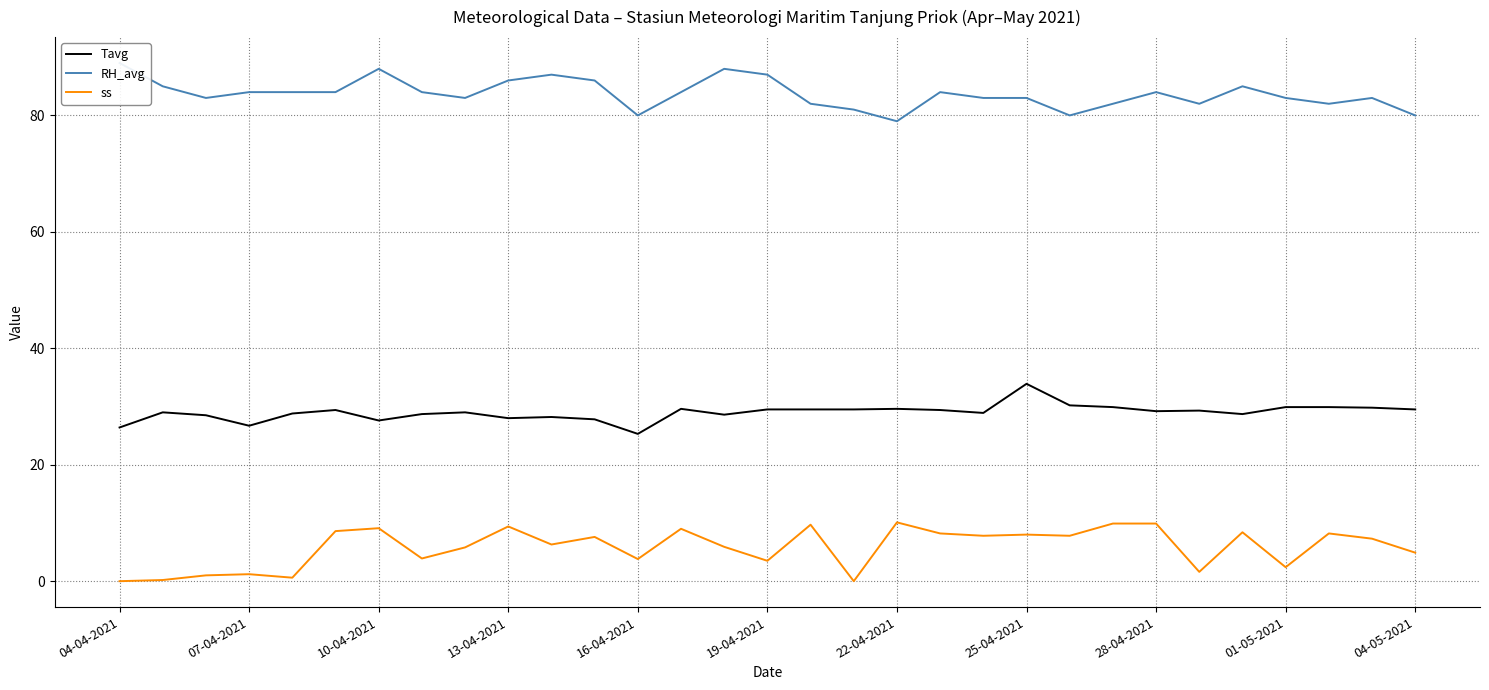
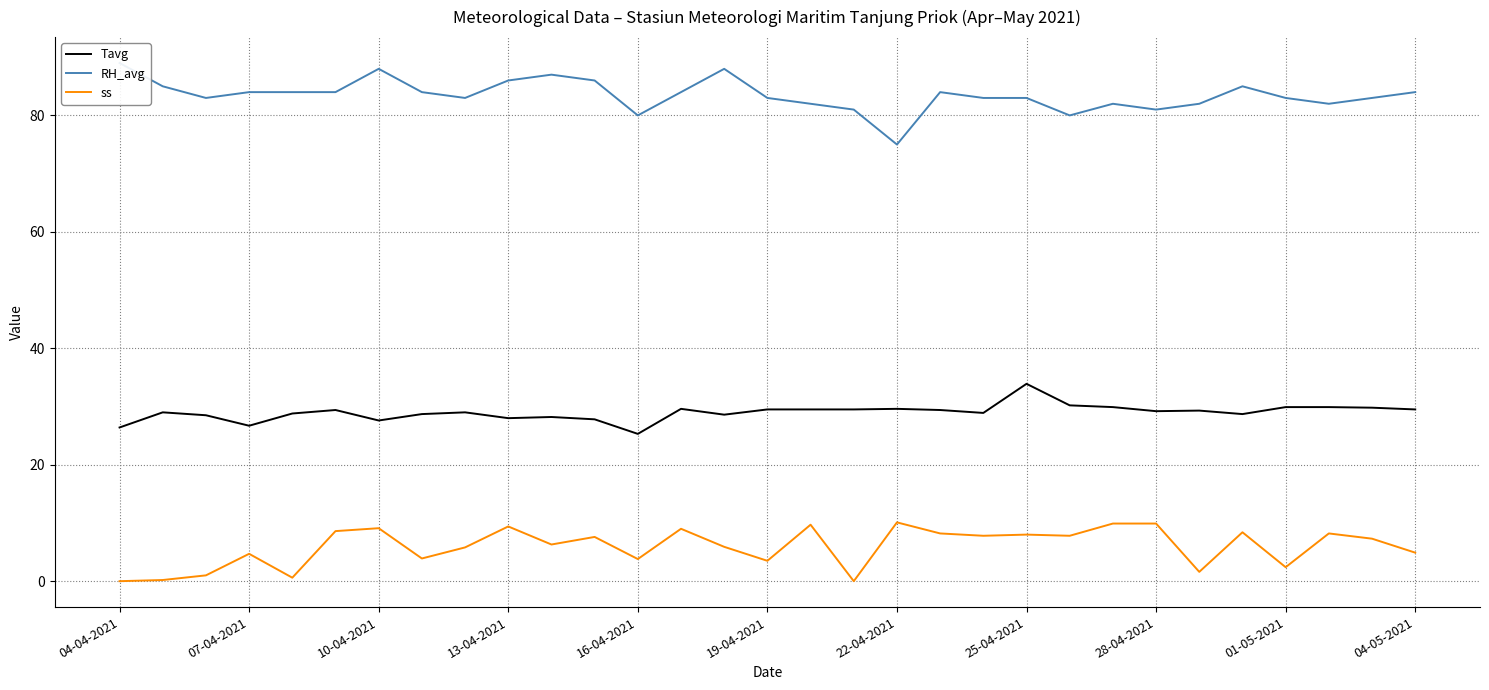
ss, 07-04-2021: 1 -> 5
RH_avg, 19-04-2021: 87 -> 83
RH_avg, 22-04-2021: 79 -> 75
RH_avg, 28-04-2021: 84 -> 81
RH_avg, 04-05-2021: 80 -> 84
